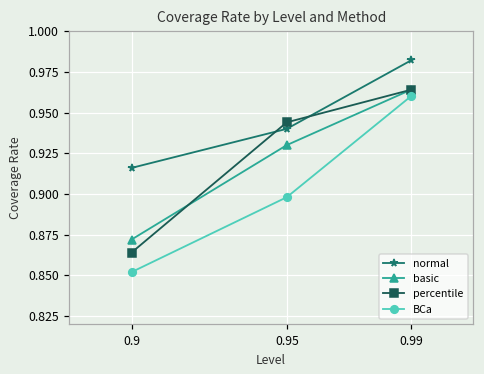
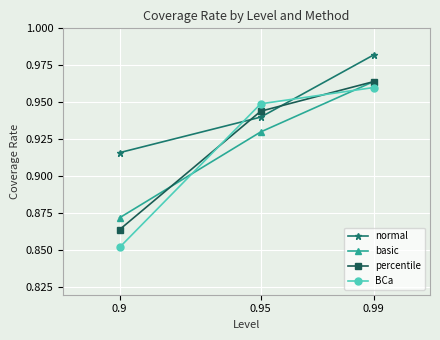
BCa, 0.95: 0.898 -> 0.949
